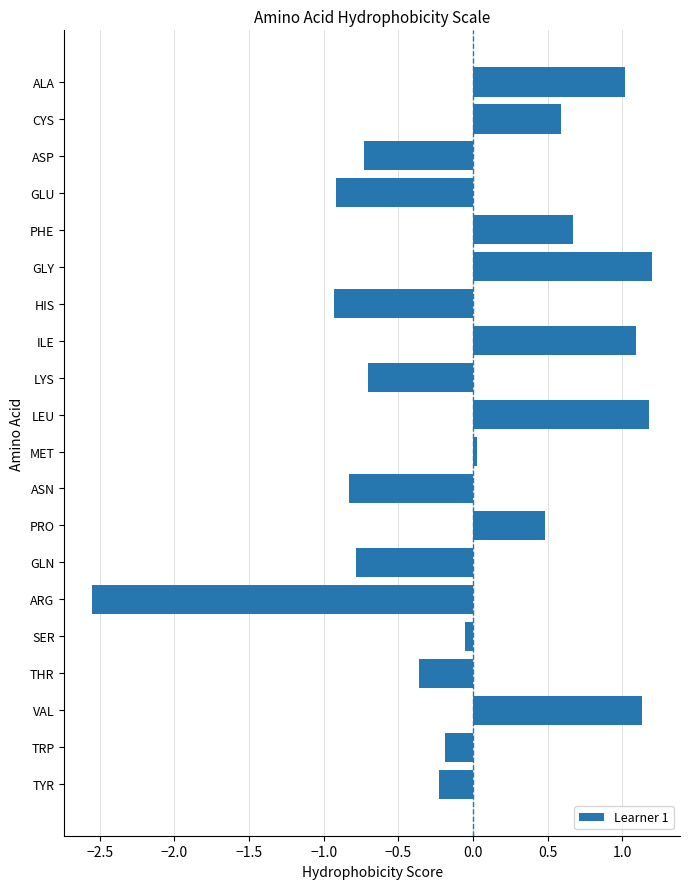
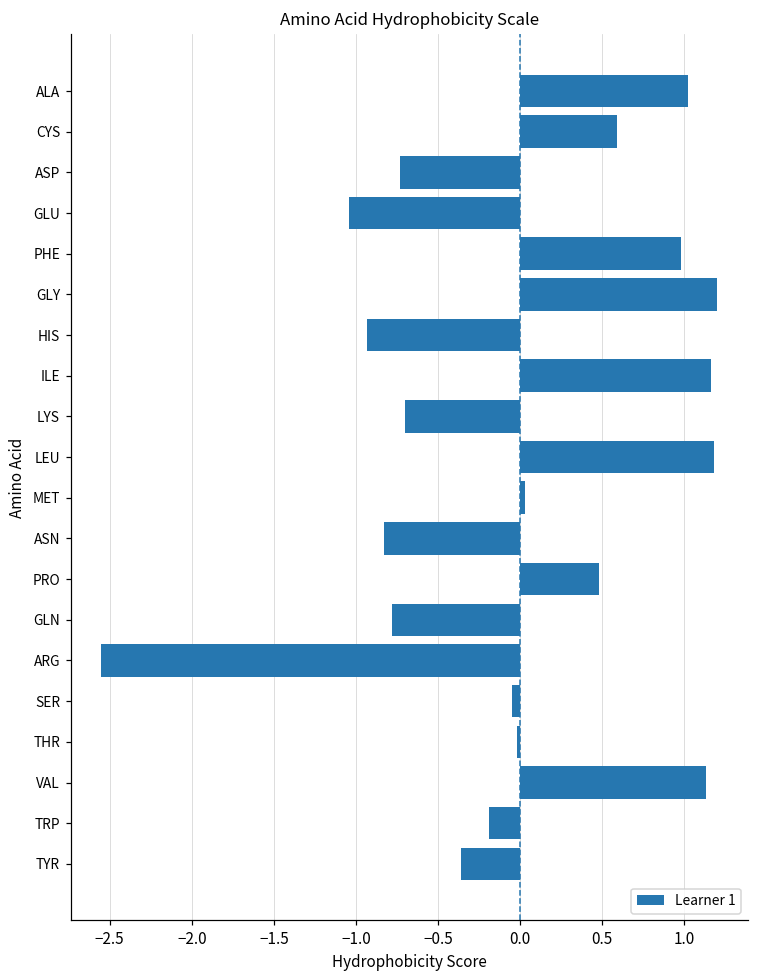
GLU: -0.92 -> -1.04
PHE: 0.67 -> 0.98
ILE: 1.09 -> 1.16
THR: -0.36 -> -0.02
TYR: -0.23 -> -0.36
